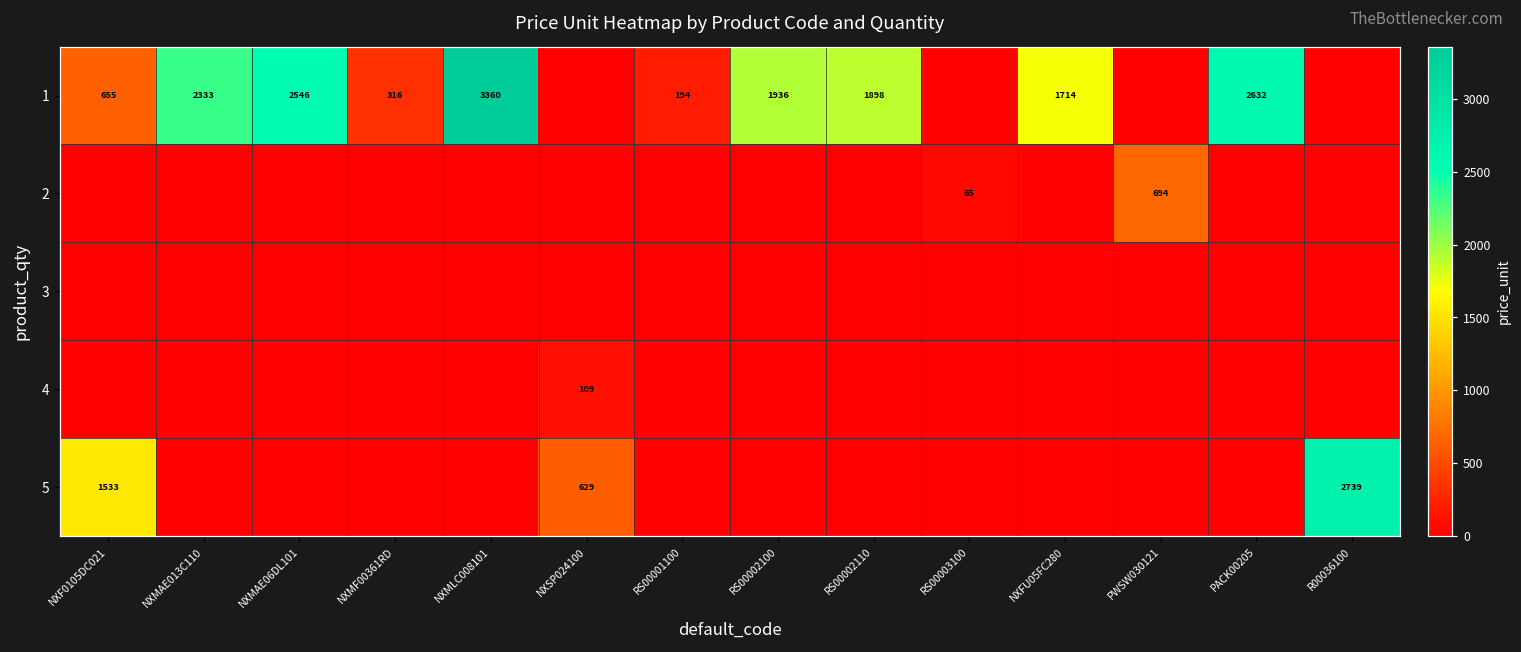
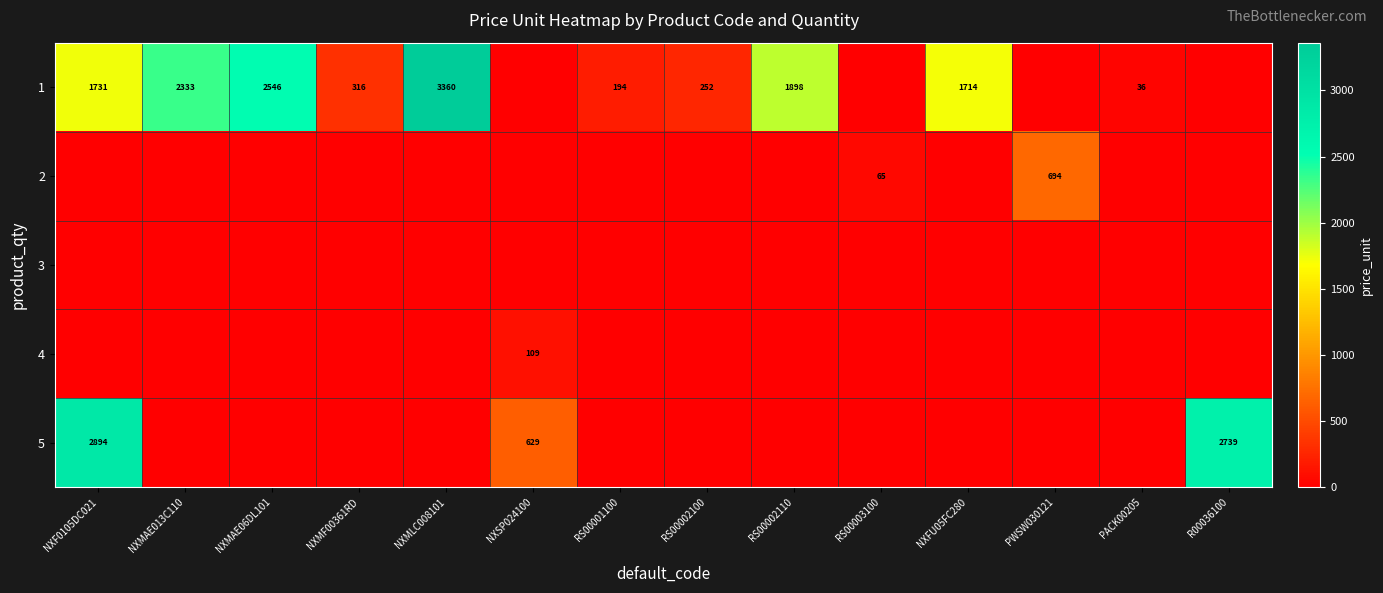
1, NXF0105DC021: 655 -> 1731
1, RS00002100: 1936 -> 252
1, PACK00205: 2632 -> 36
5, NXF0105DC021: 1533 -> 2894
